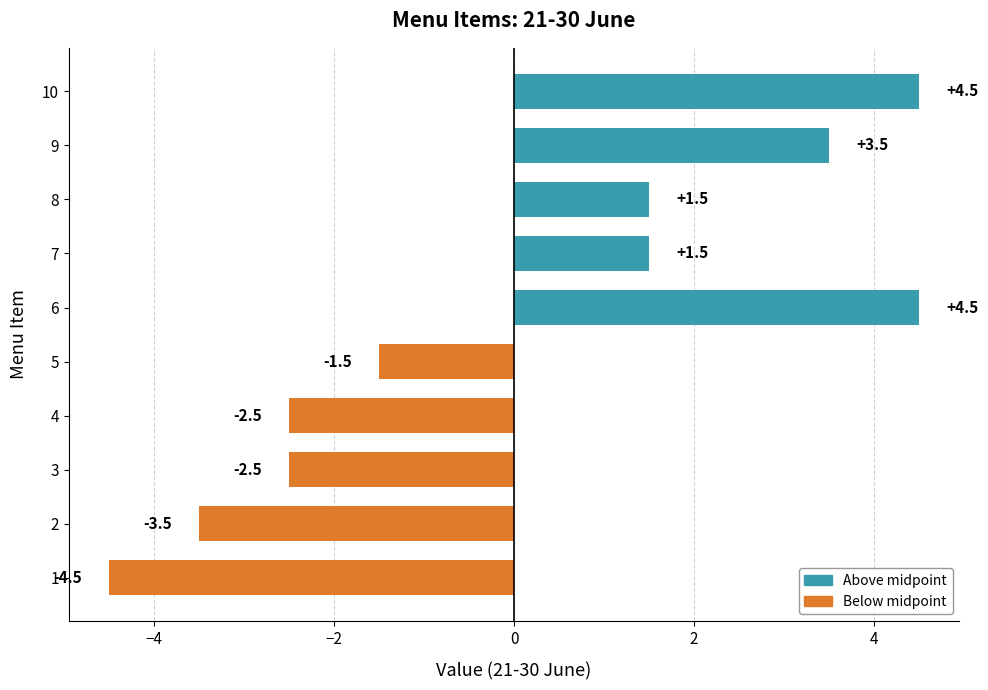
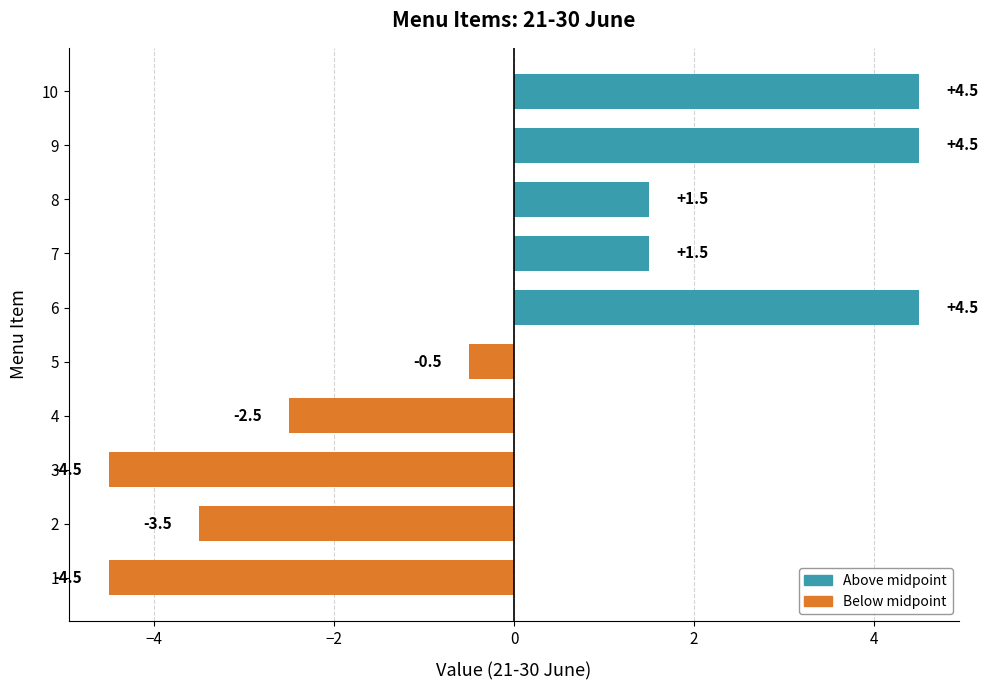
9: +3.5 -> +4.5
5: -1.5 -> -0.5
3: -2.5 -> -4.5
